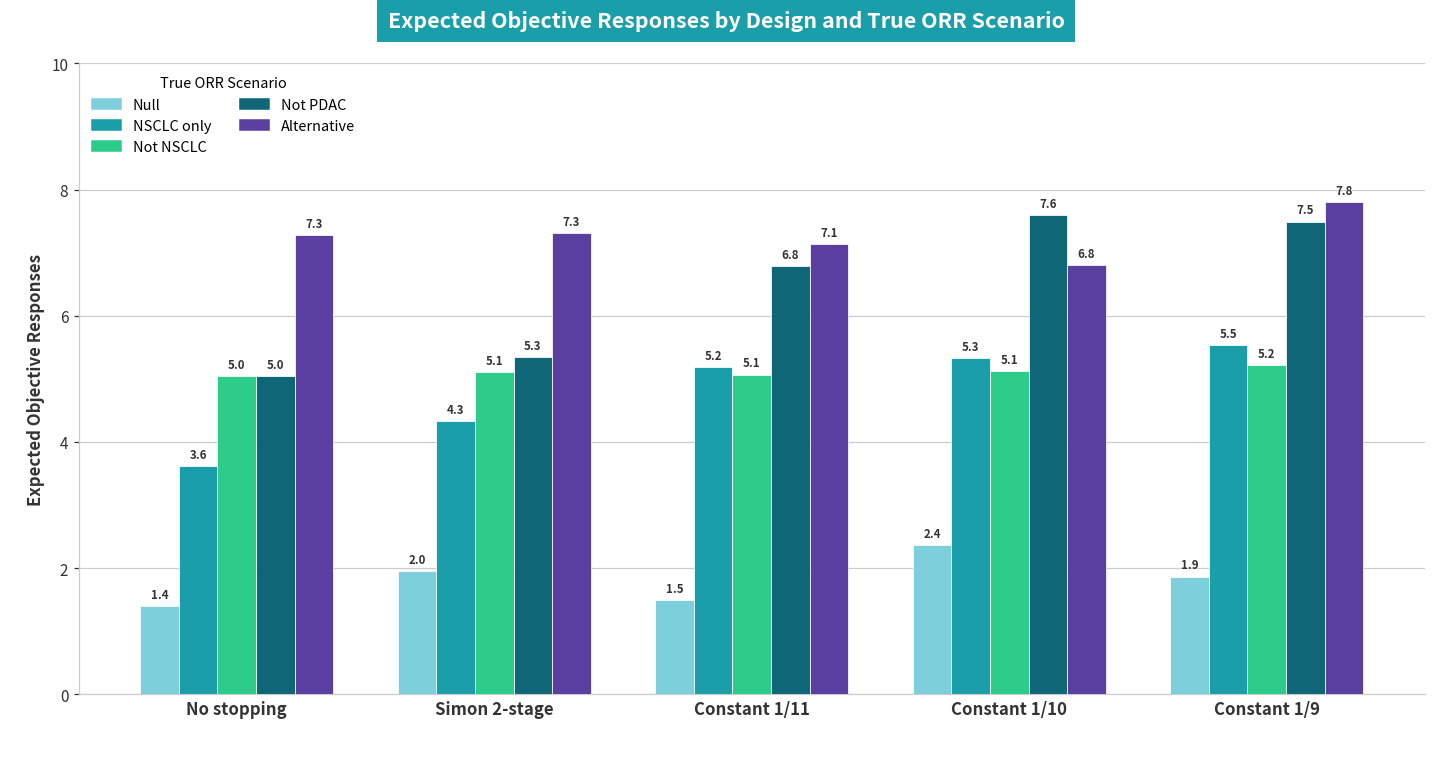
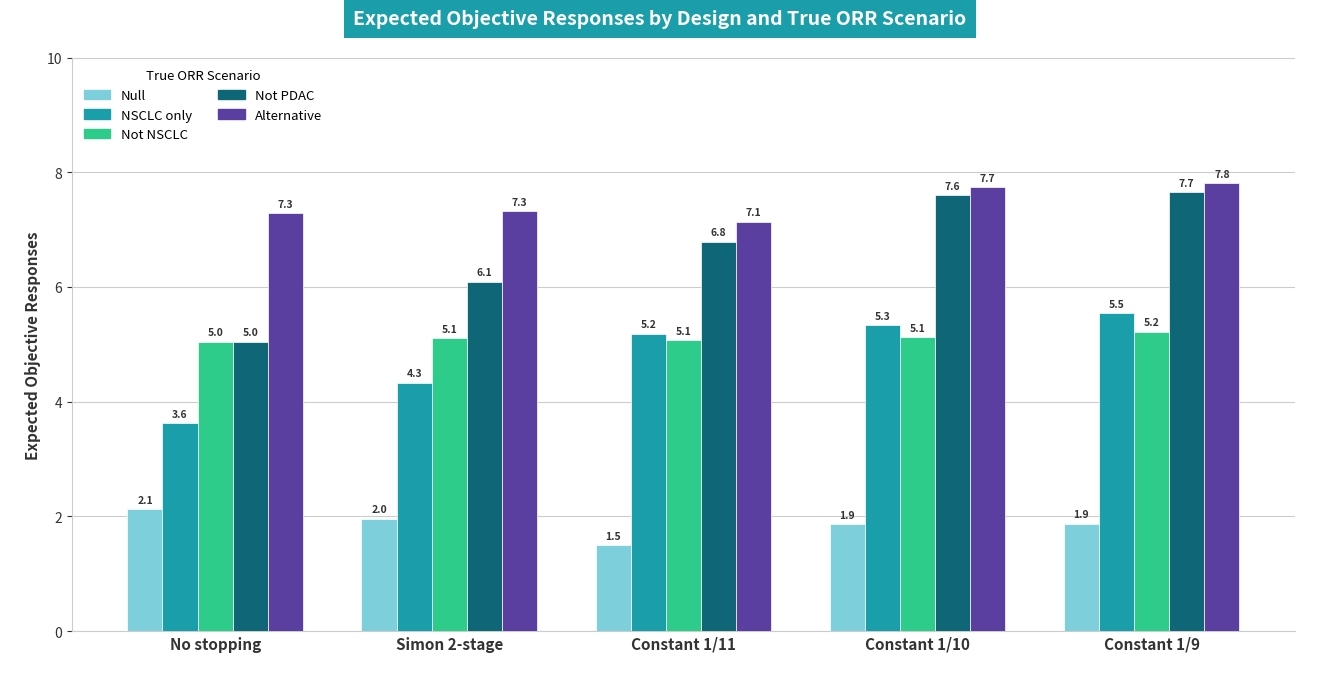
Null, No stopping: 1.4 -> 2.1
Not PDAC, Simon 2-stage: 5.3 -> 6.1
Null, Constant 1/10: 2.4 -> 1.9
Alternative, Constant 1/10: 6.8 -> 7.7
Not PDAC, Constant 1/9: 7.5 -> 7.7
